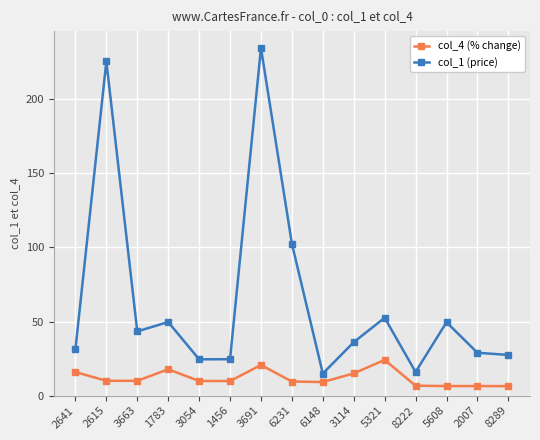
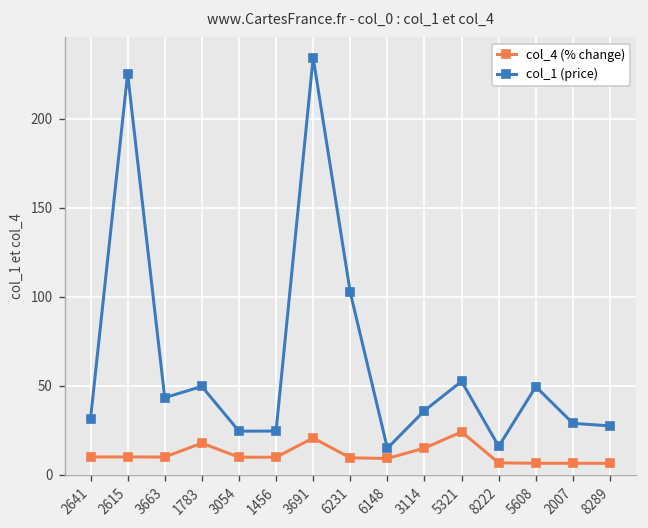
col_4 (% change), 2641: 16 -> 10
